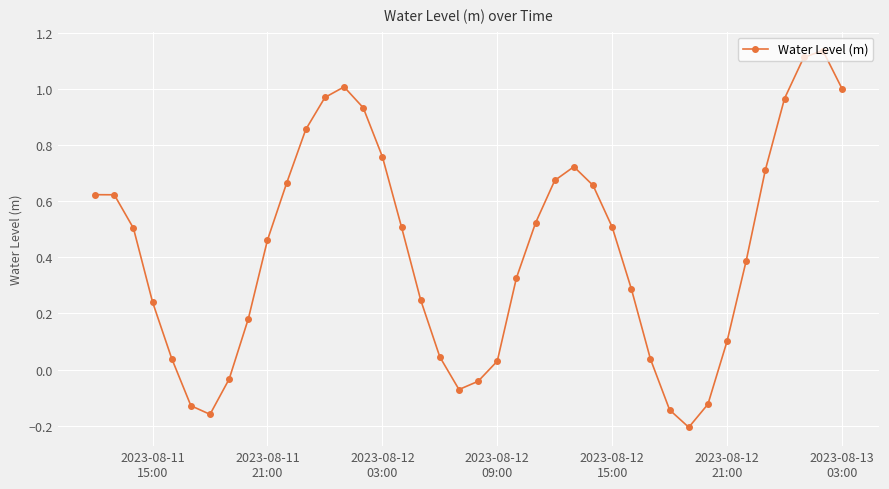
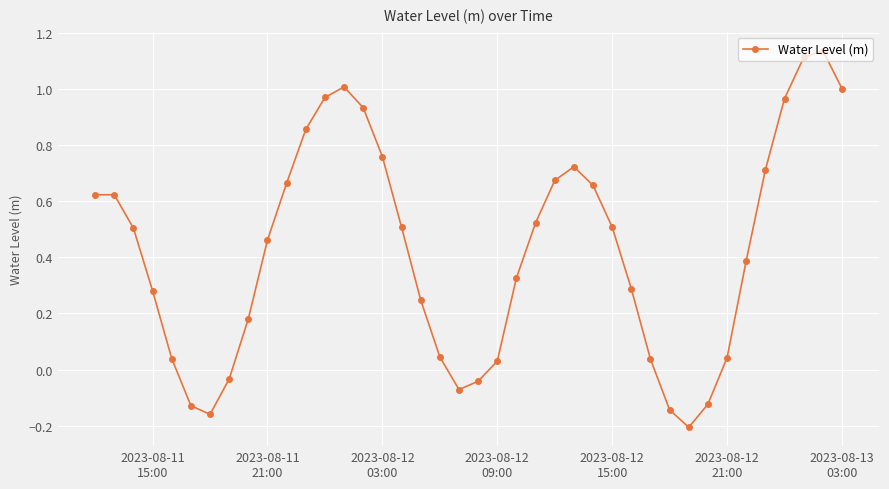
2023-08-11 15:00: 0.24 -> 0.28
2023-08-12 21:00: 0.10 -> 0.04
